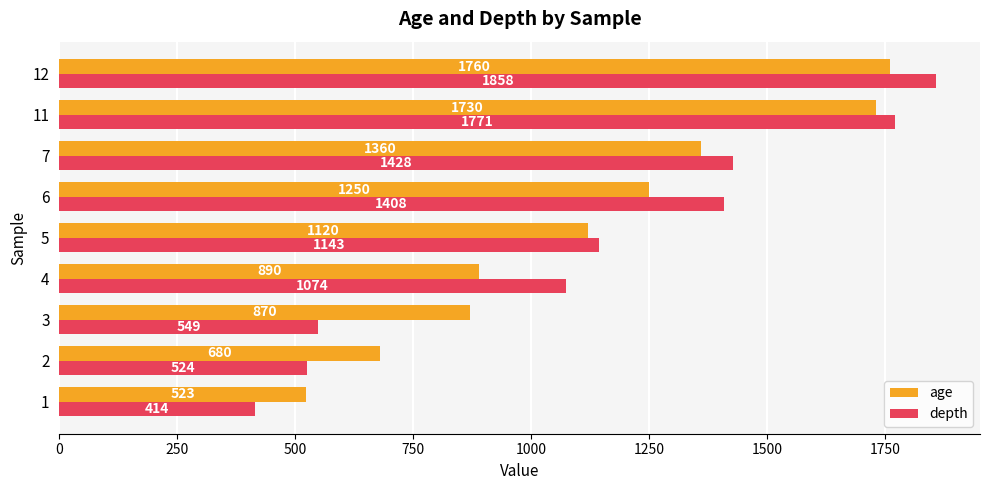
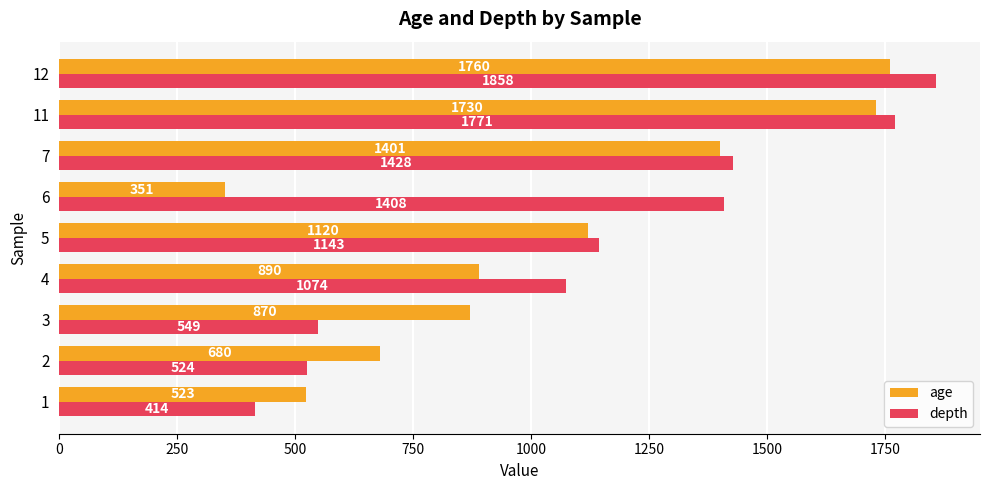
age, 7: 1360 -> 1401
age, 6: 1250 -> 351
